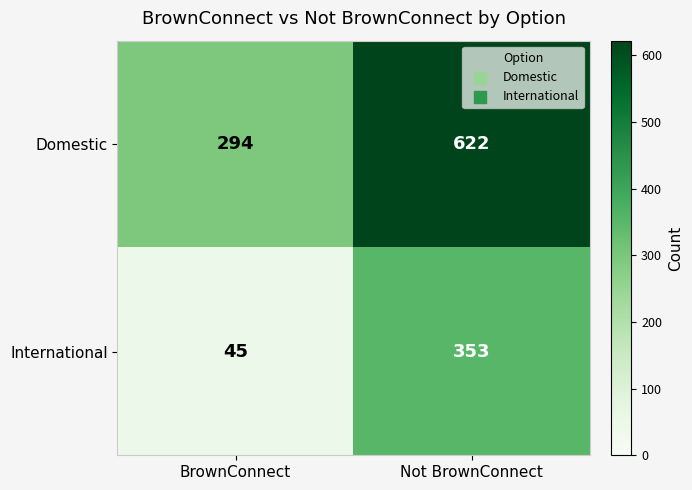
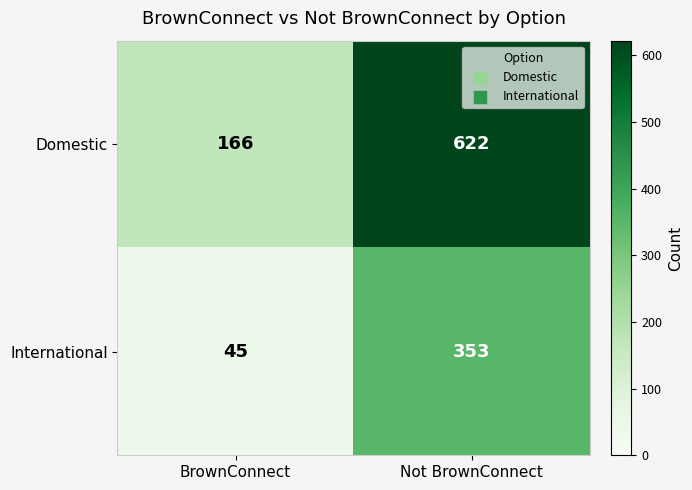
Domestic, BrownConnect: 294 -> 166
